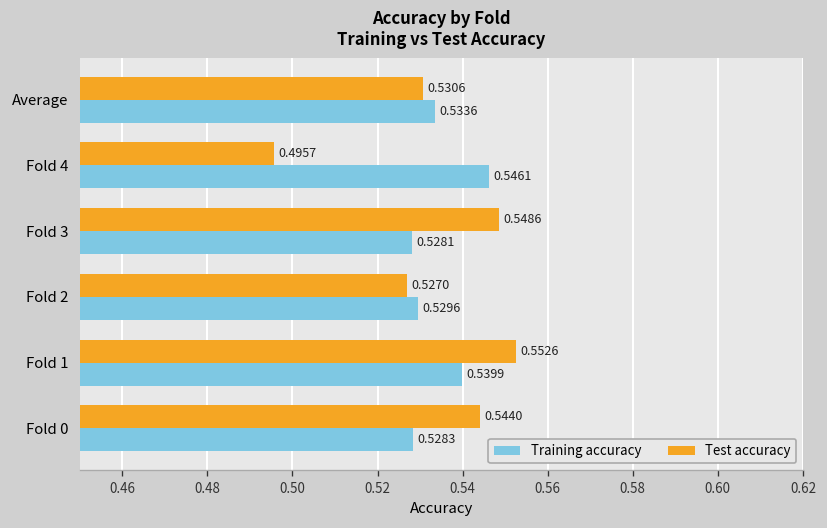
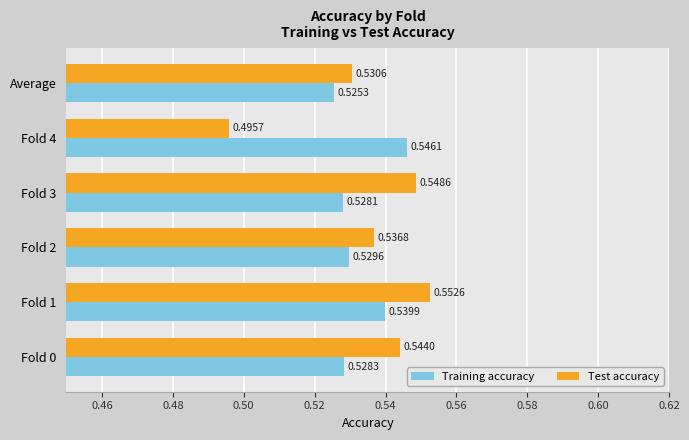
Training accuracy, Average: 0.5336 -> 0.5253
Test accuracy, Fold 2: 0.5270 -> 0.5368
